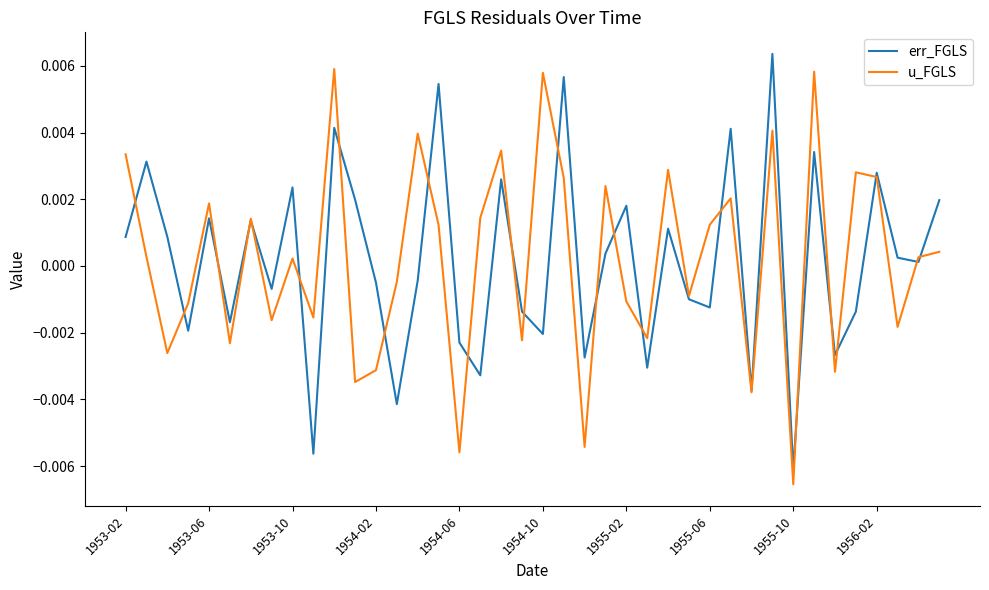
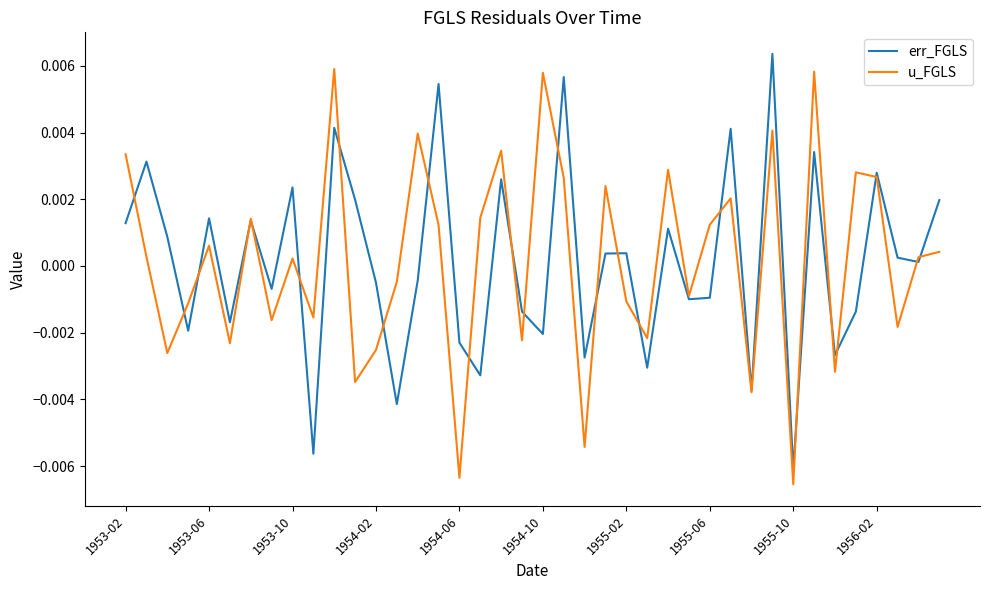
err_FGLS, 1953-02: 0.0009 -> 0.0013
u_FGLS, 1953-06: 0.0019 -> 0.0006
u_FGLS, 1954-02: -0.0031 -> -0.0025
u_FGLS, 1954-06: -0.0056 -> -0.0064
err_FGLS, 1955-02: 0.0018 -> 0.0004
err_FGLS, 1955-06: -0.0012 -> -0.0010
